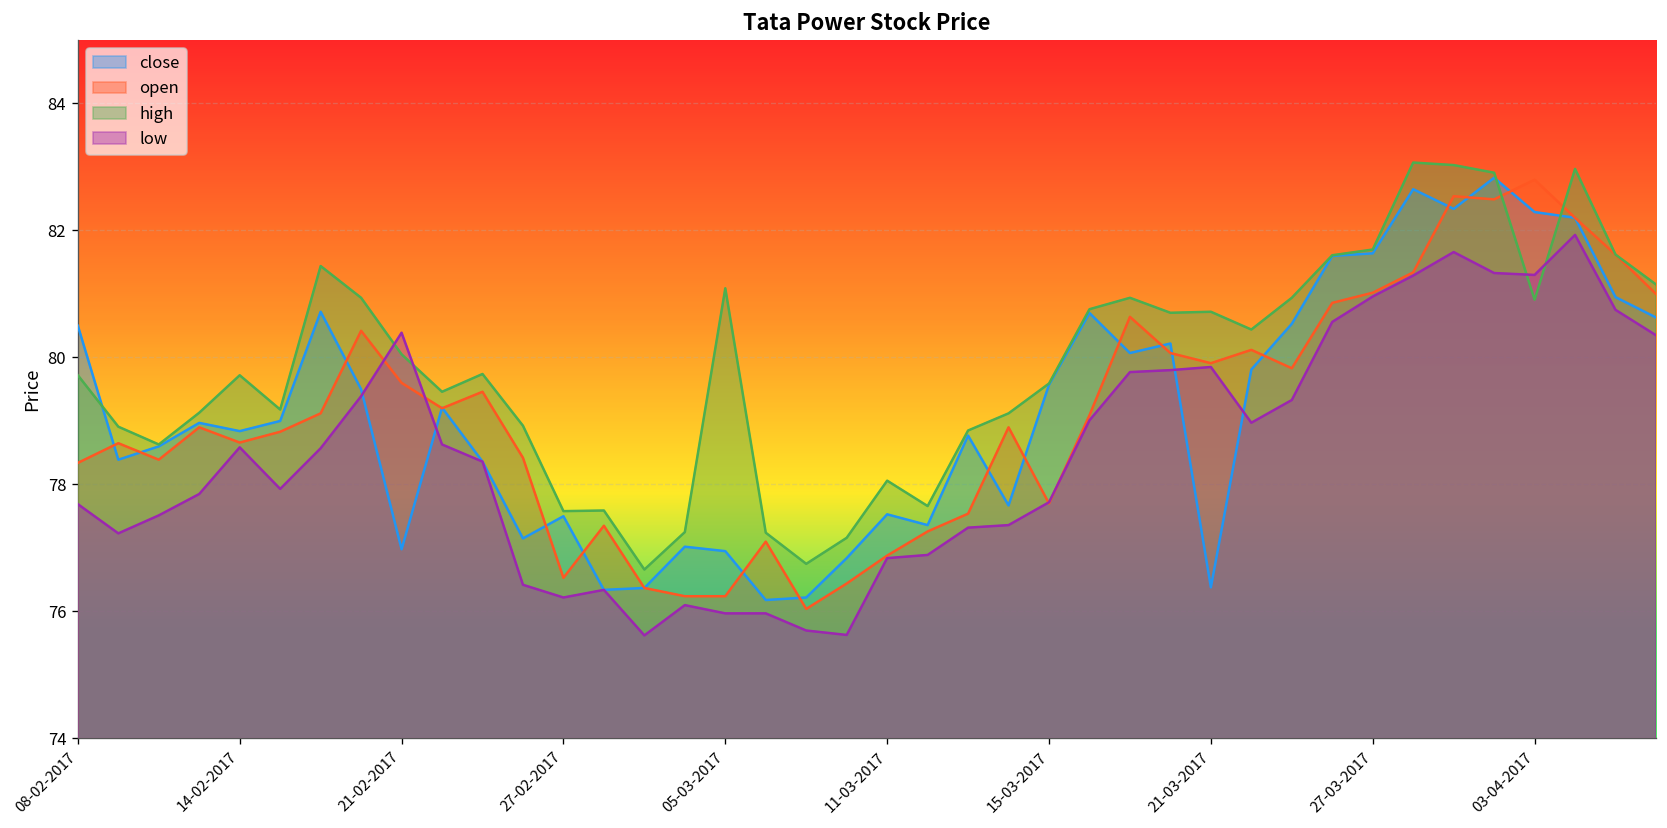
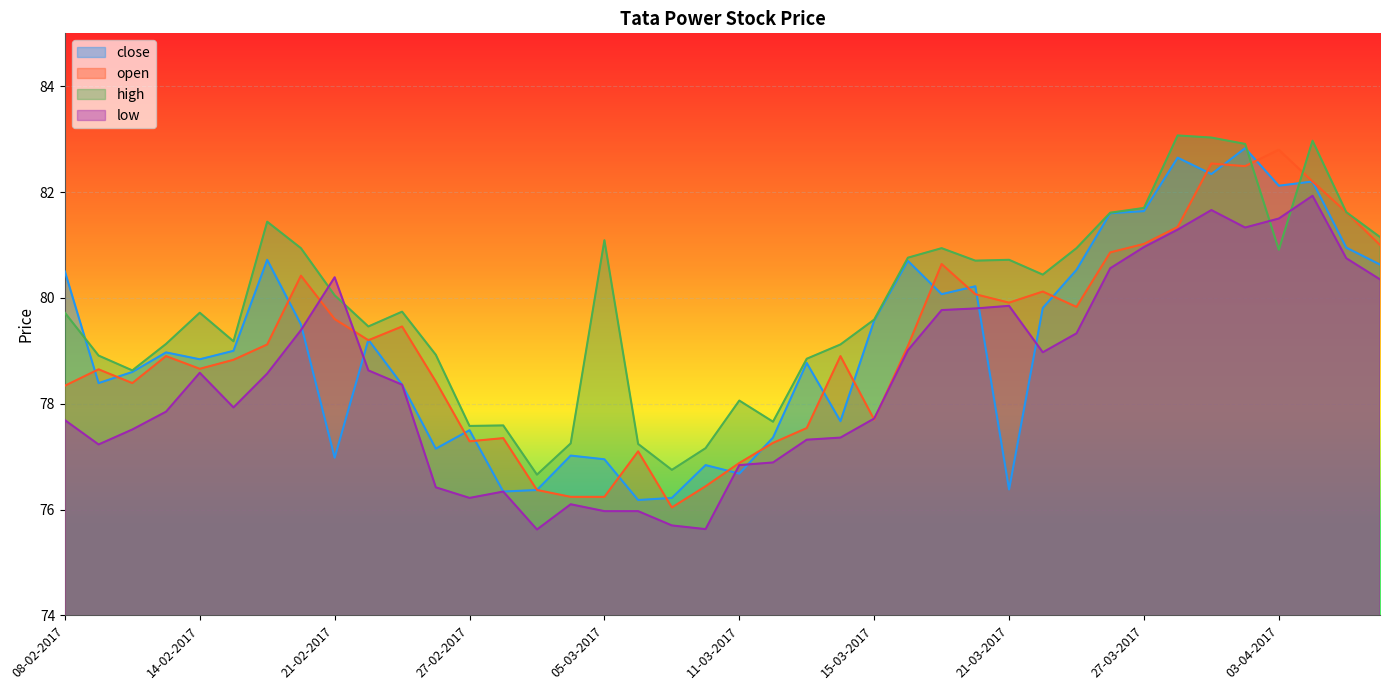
open, 27-02-2017: 76.5 -> 77.3
close, 11-03-2017: 77.5 -> 76.7
close, 03-04-2017: 82.3 -> 82.1
low, 03-04-2017: 81.3 -> 81.5
